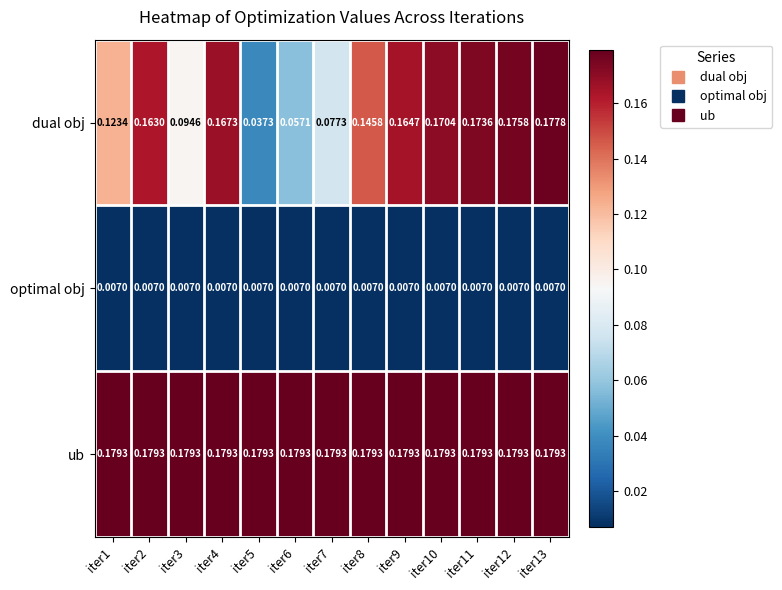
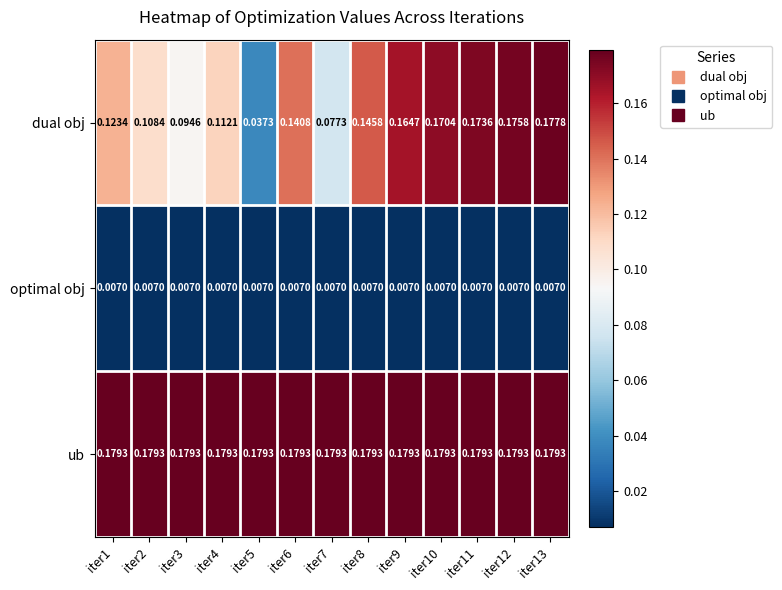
dual obj, iter2: 0.1630 -> 0.1084
dual obj, iter4: 0.1673 -> 0.1121
dual obj, iter6: 0.0571 -> 0.1408
